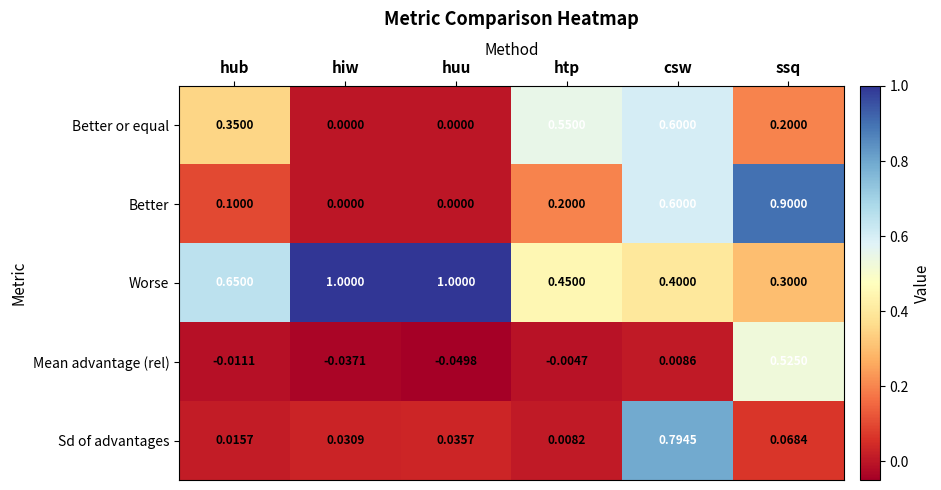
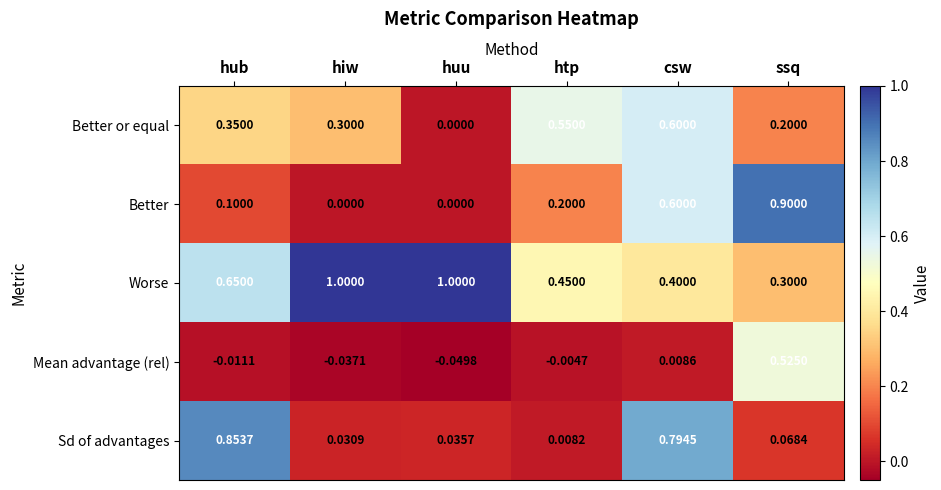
Better or equal, hiw: 0.0000 -> 0.3000
Sd of advantages, hub: 0.0157 -> 0.8537
